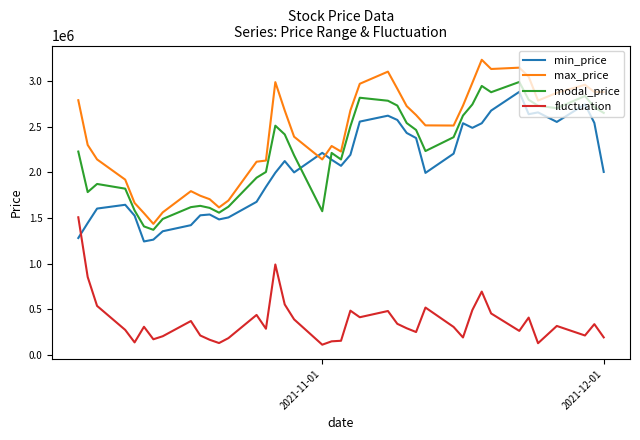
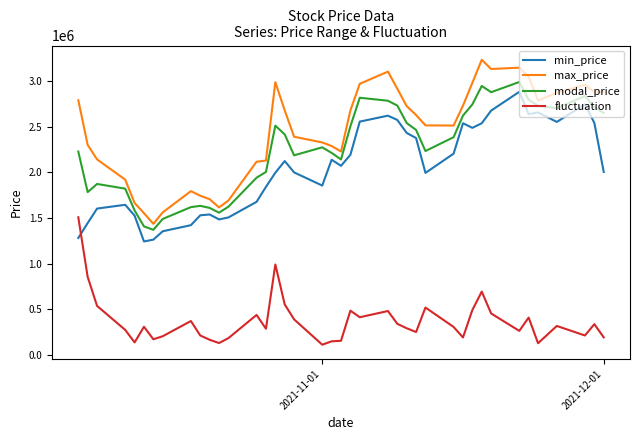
min_price, 2021-11-01: 2200000 -> 1900000
max_price, 2021-11-01: 2100000 -> 2300000
modal_price, 2021-11-01: 1600000 -> 2300000
